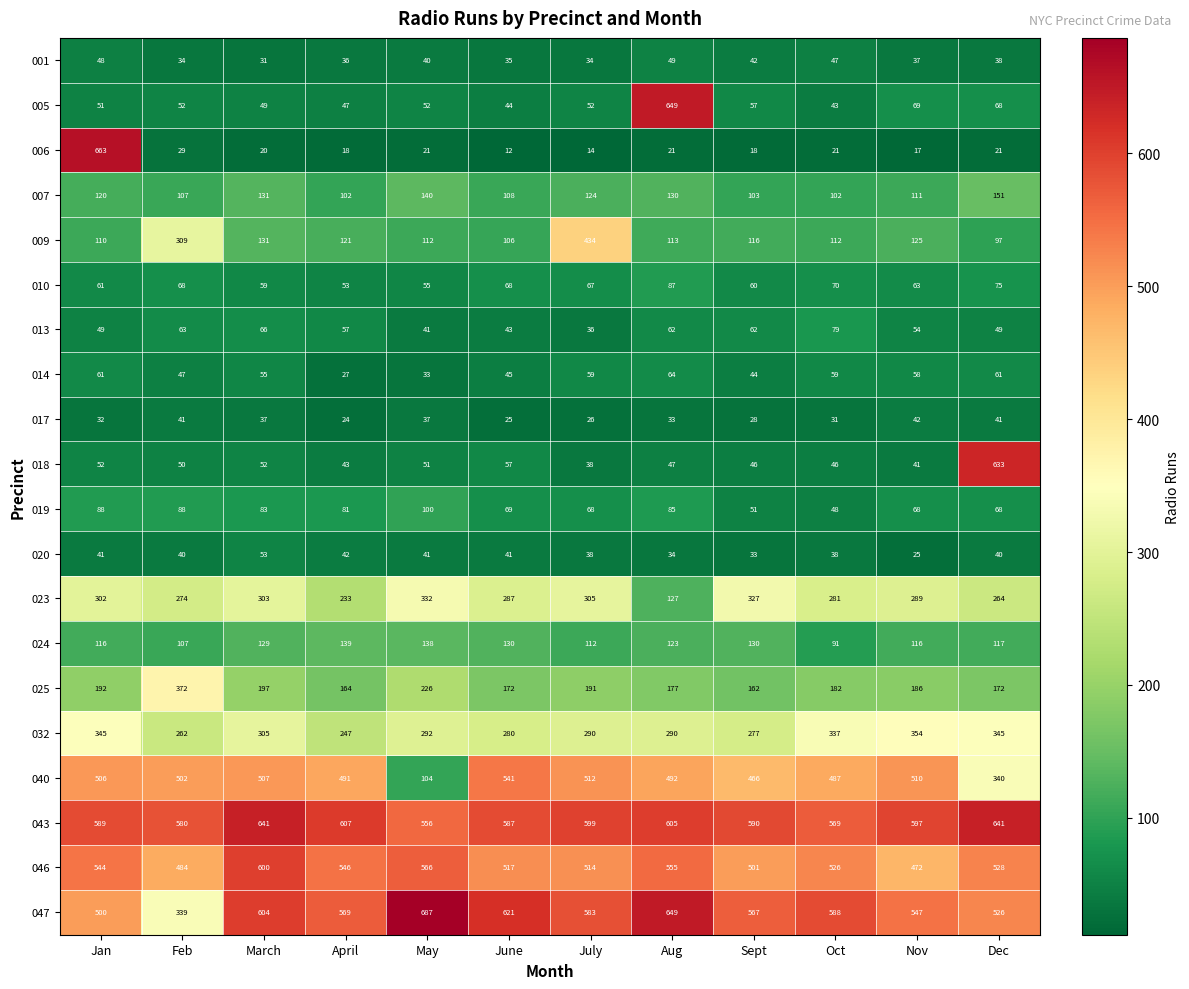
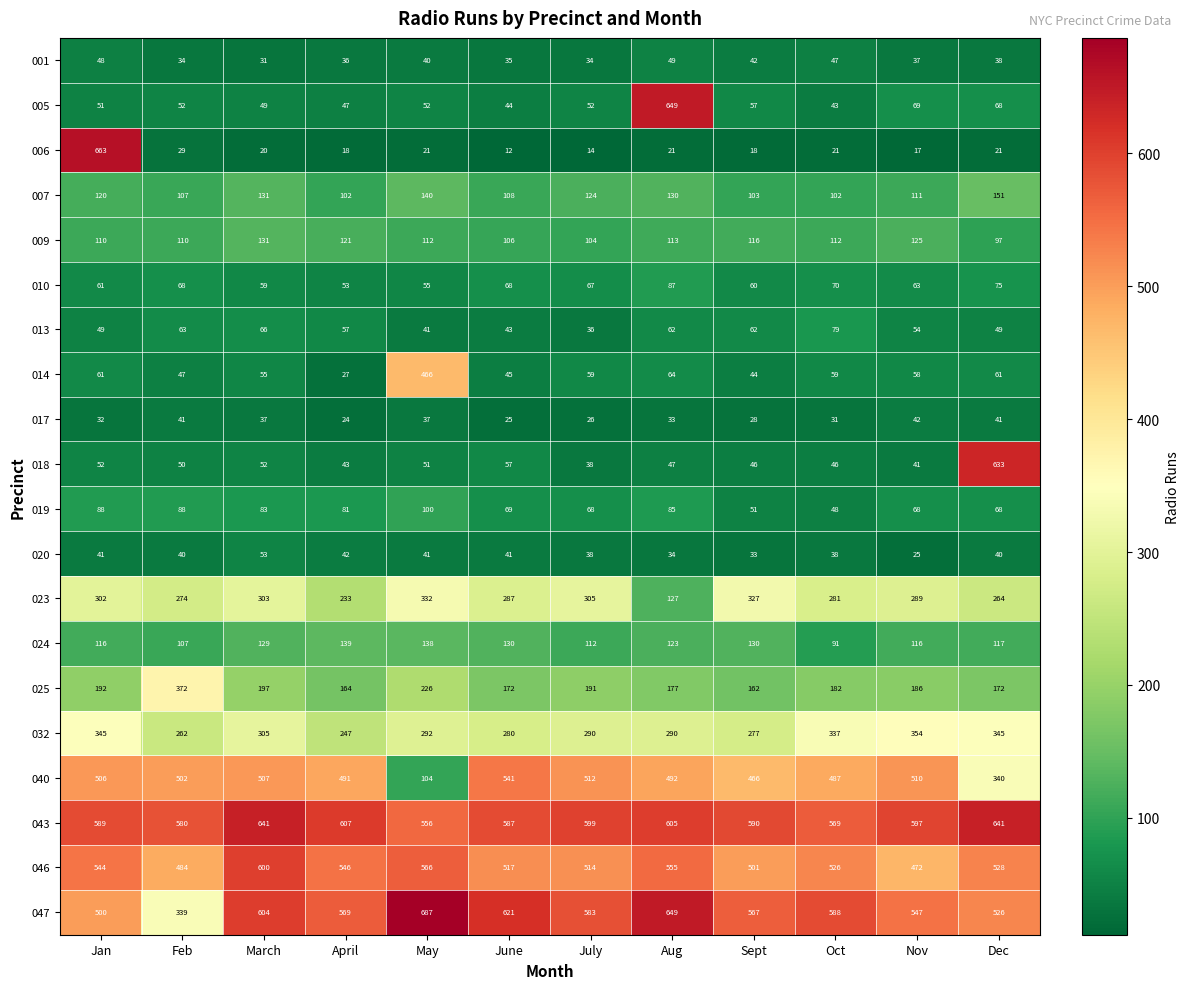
009, Feb: 309 -> 110
009, July: 434 -> 104
014, May: 33 -> 466
